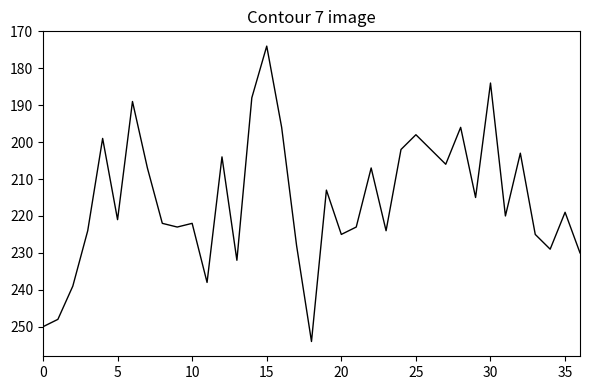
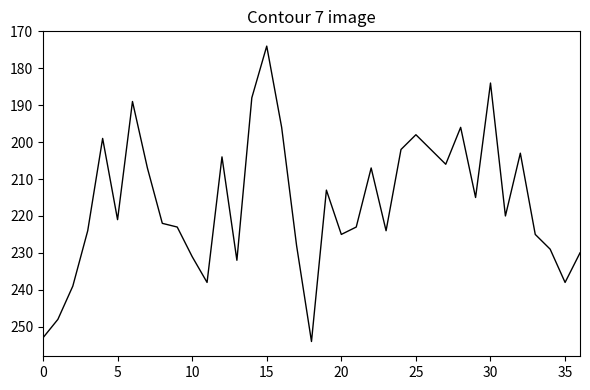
0: 250 -> 253
10: 222 -> 231
35: 219 -> 238
